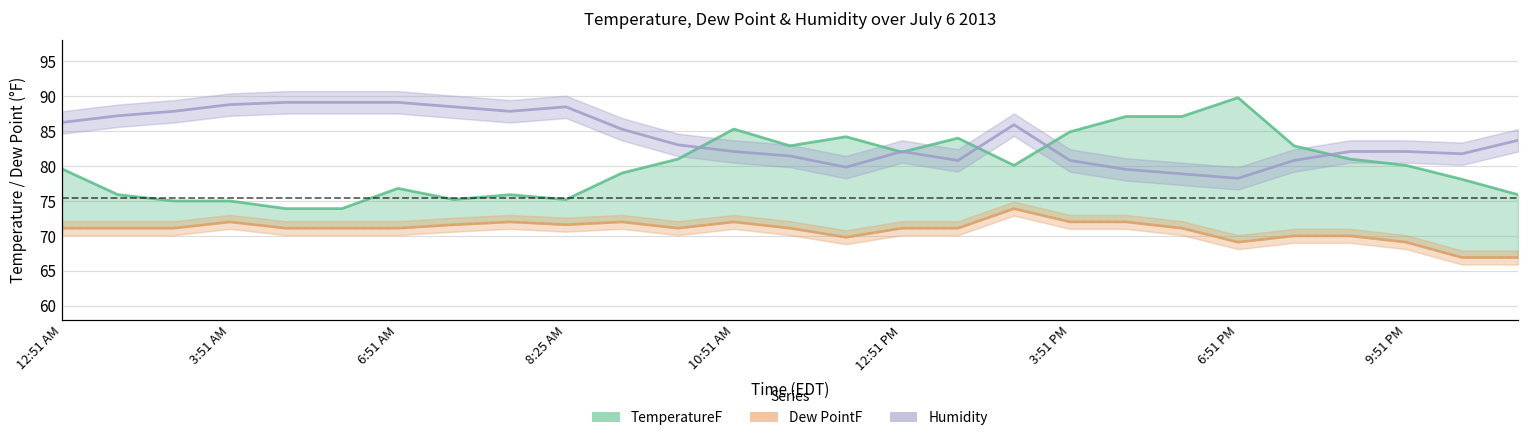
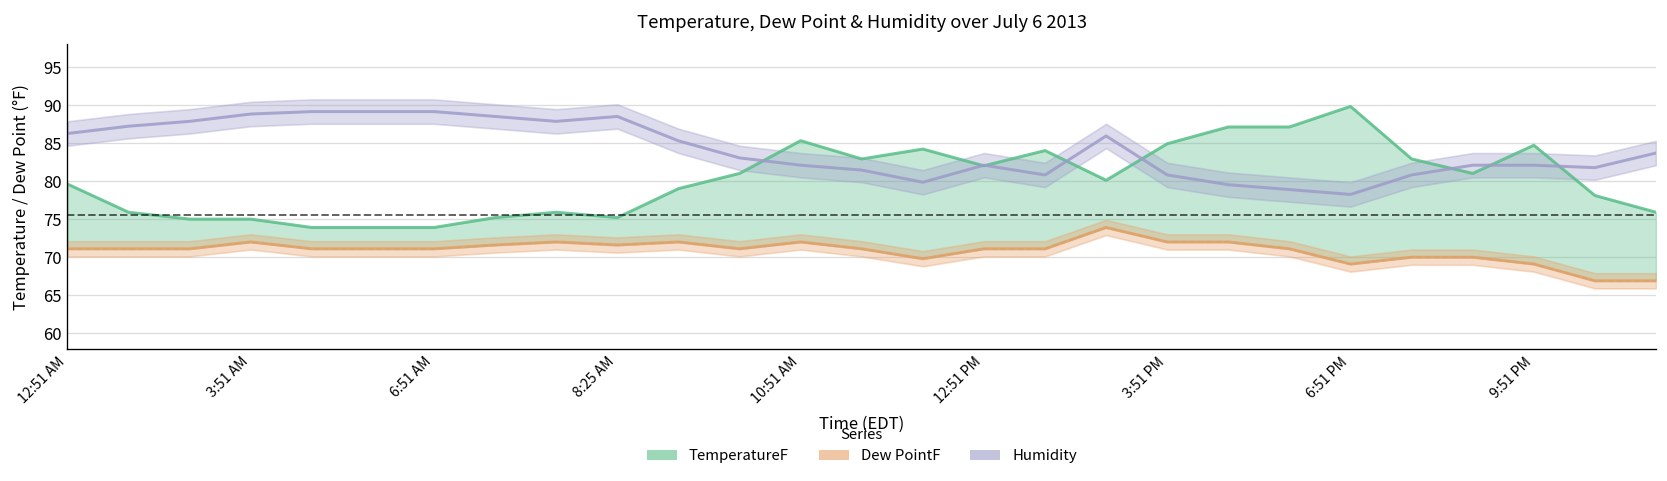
TemperatureF, 6:51 AM: 77 -> 74
TemperatureF, 9:51 PM: 80 -> 85
